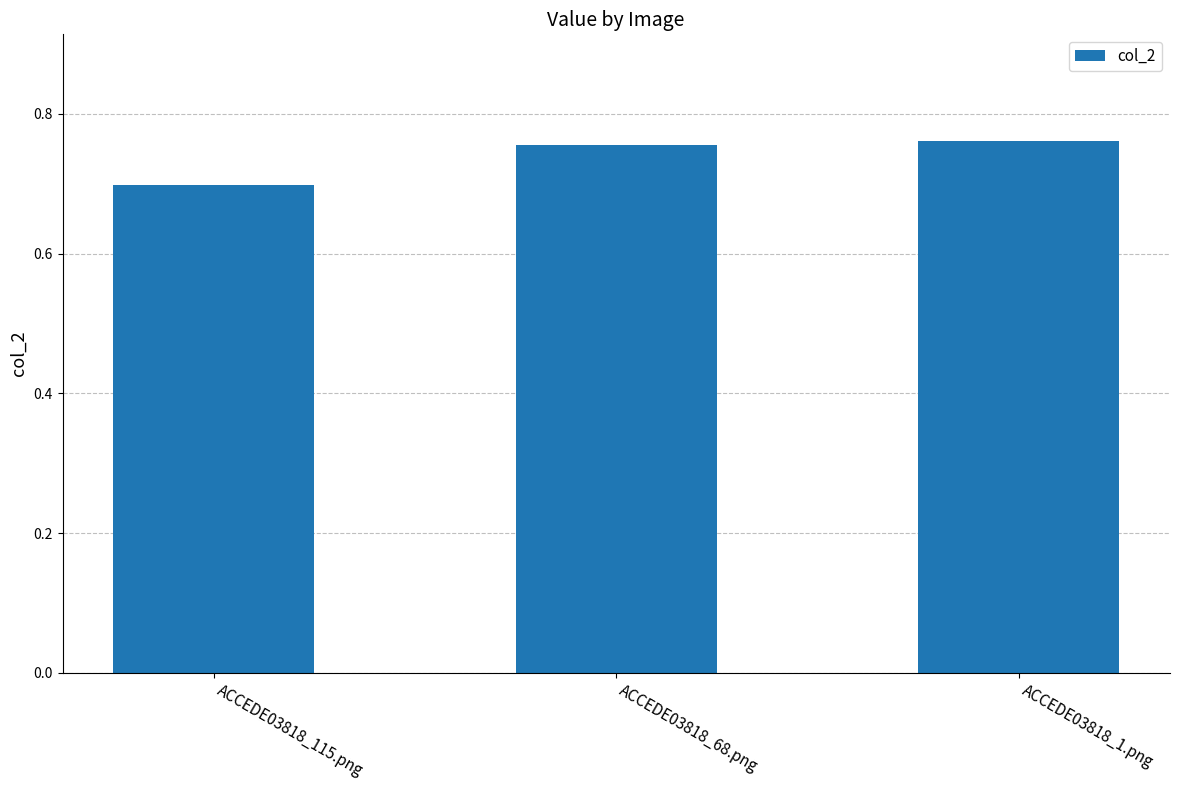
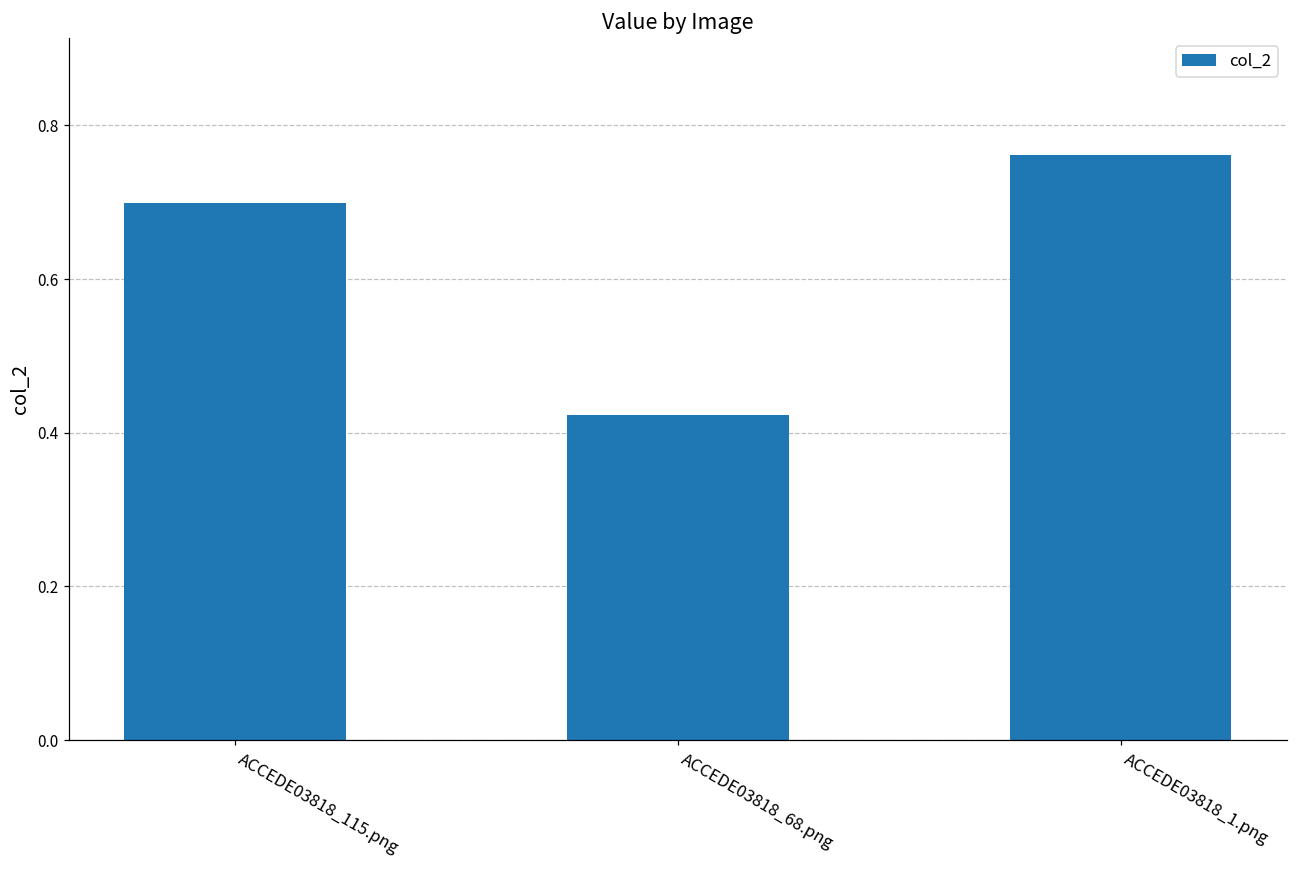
ACCEDE03818_68.png: 0.76 -> 0.42
